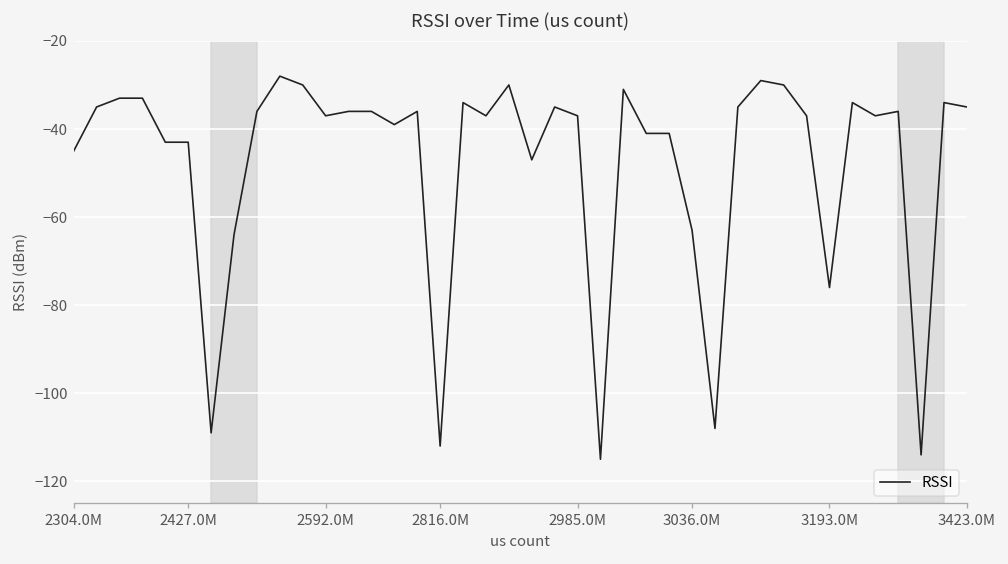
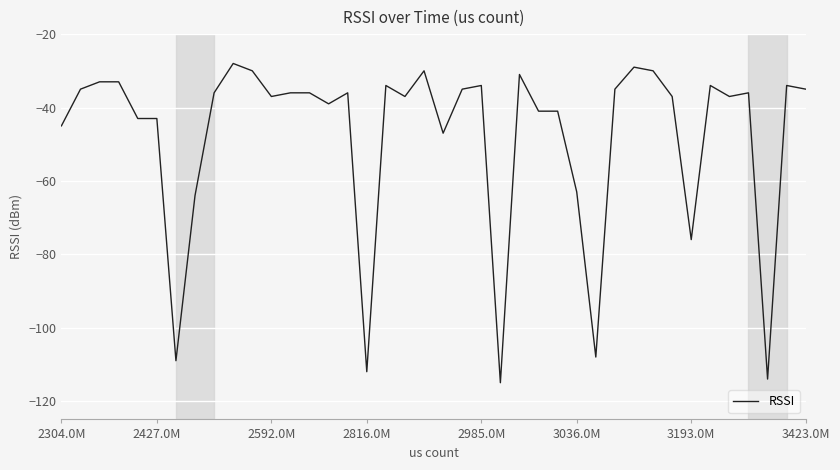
2985.0M: -37 -> -34
